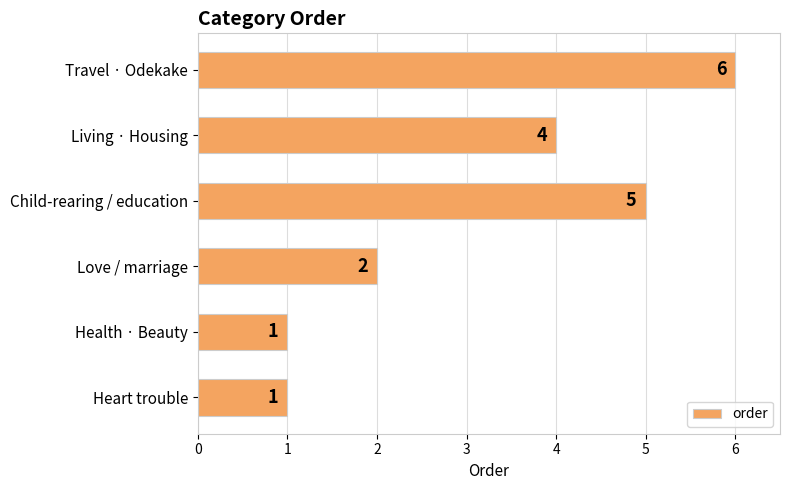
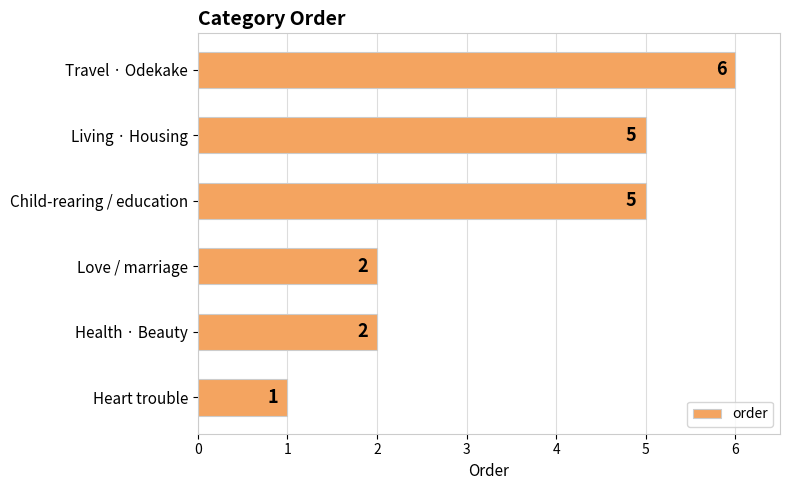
Living · Housing: 4 -> 5
Health · Beauty: 1 -> 2
